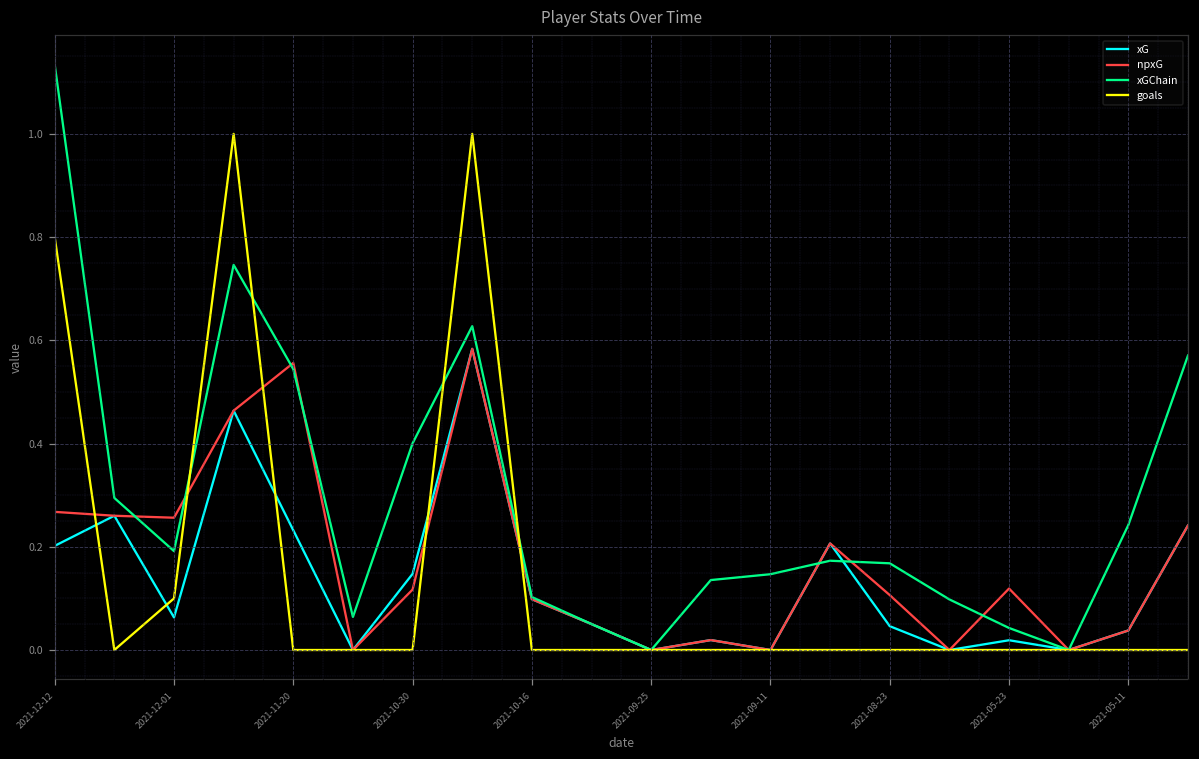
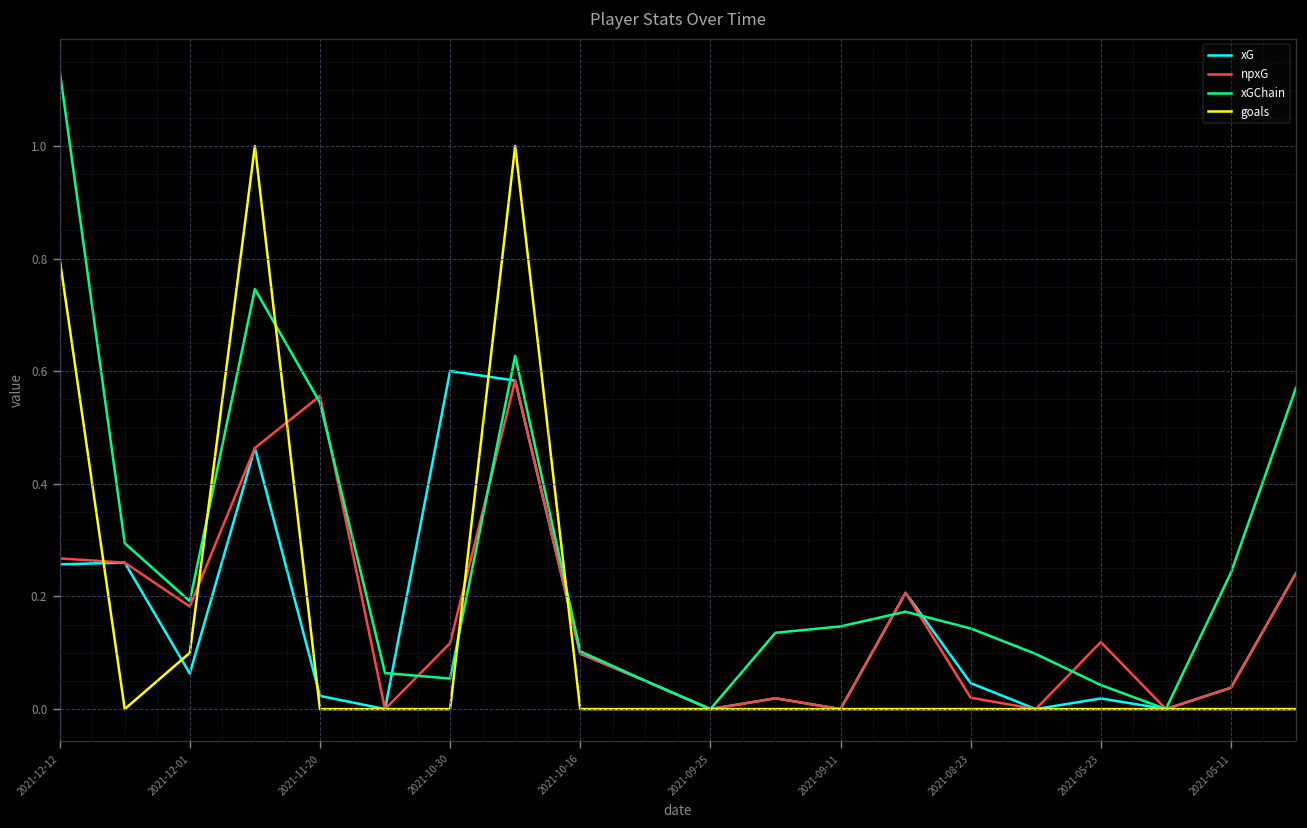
xG, 2021-12-12: 0.20 -> 0.26
npxG, 2021-12-01: 0.26 -> 0.18
xG, 2021-11-20: 0.23 -> 0.02
xG, 2021-10-30: 0.15 -> 0.60
xGChain, 2021-10-30: 0.40 -> 0.05
npxG, 2021-08-23: 0.11 -> 0.02
xGChain, 2021-08-23: 0.17 -> 0.14
